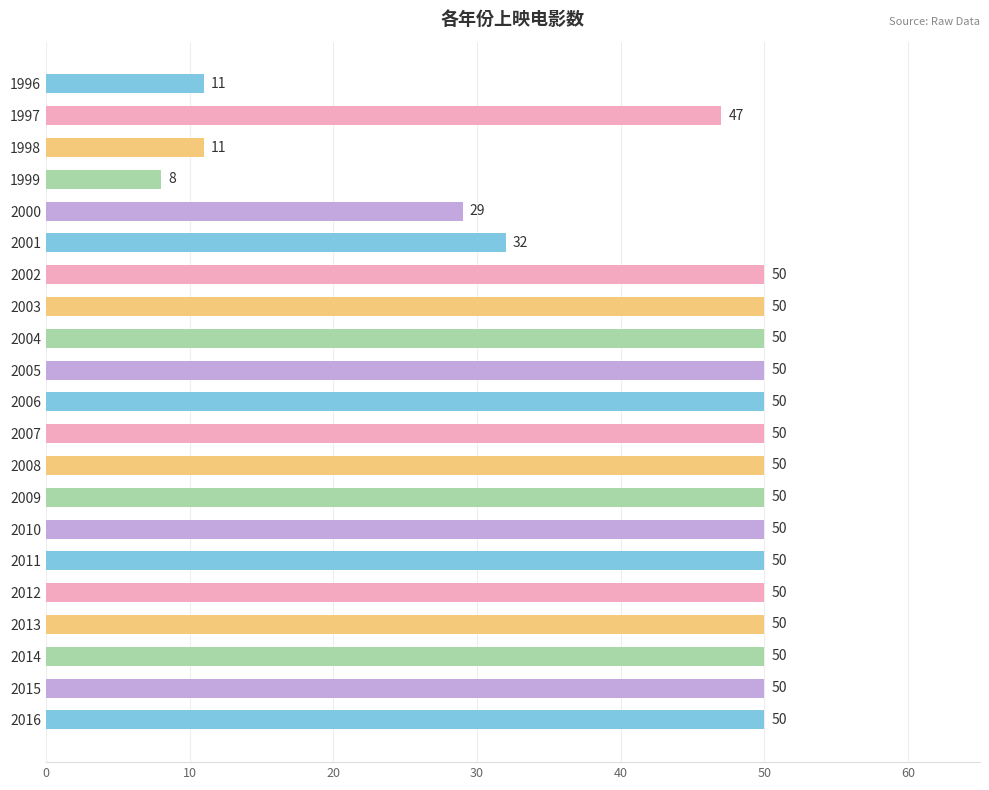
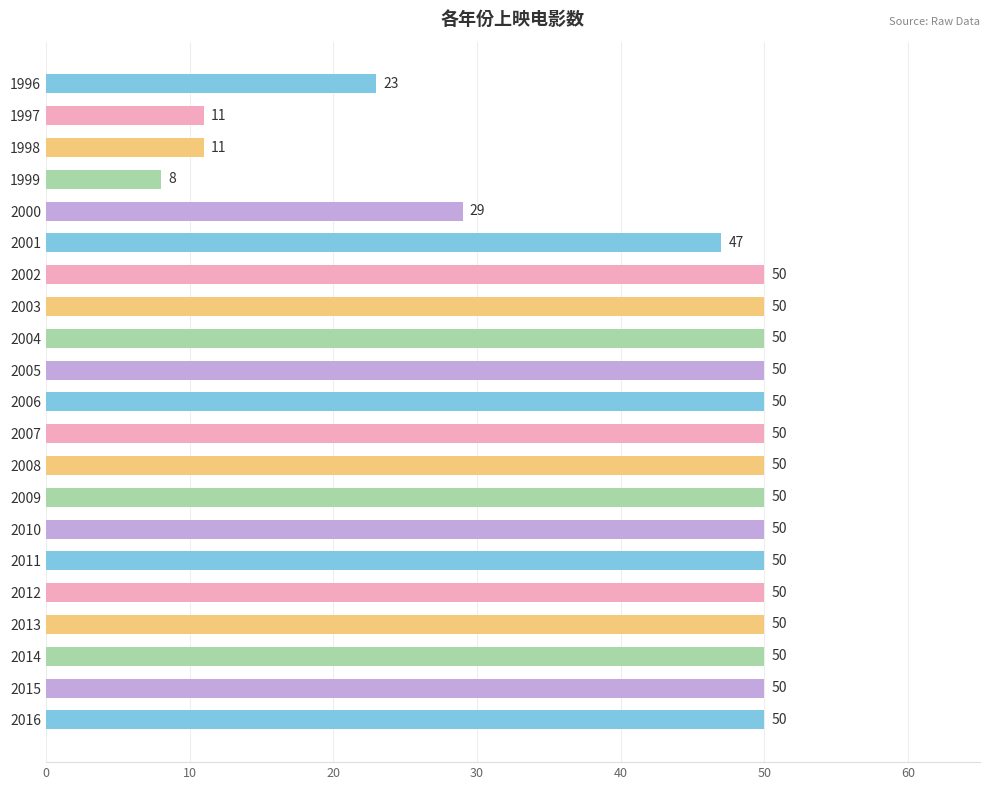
1996: 11 -> 23
1997: 47 -> 11
2001: 32 -> 47
